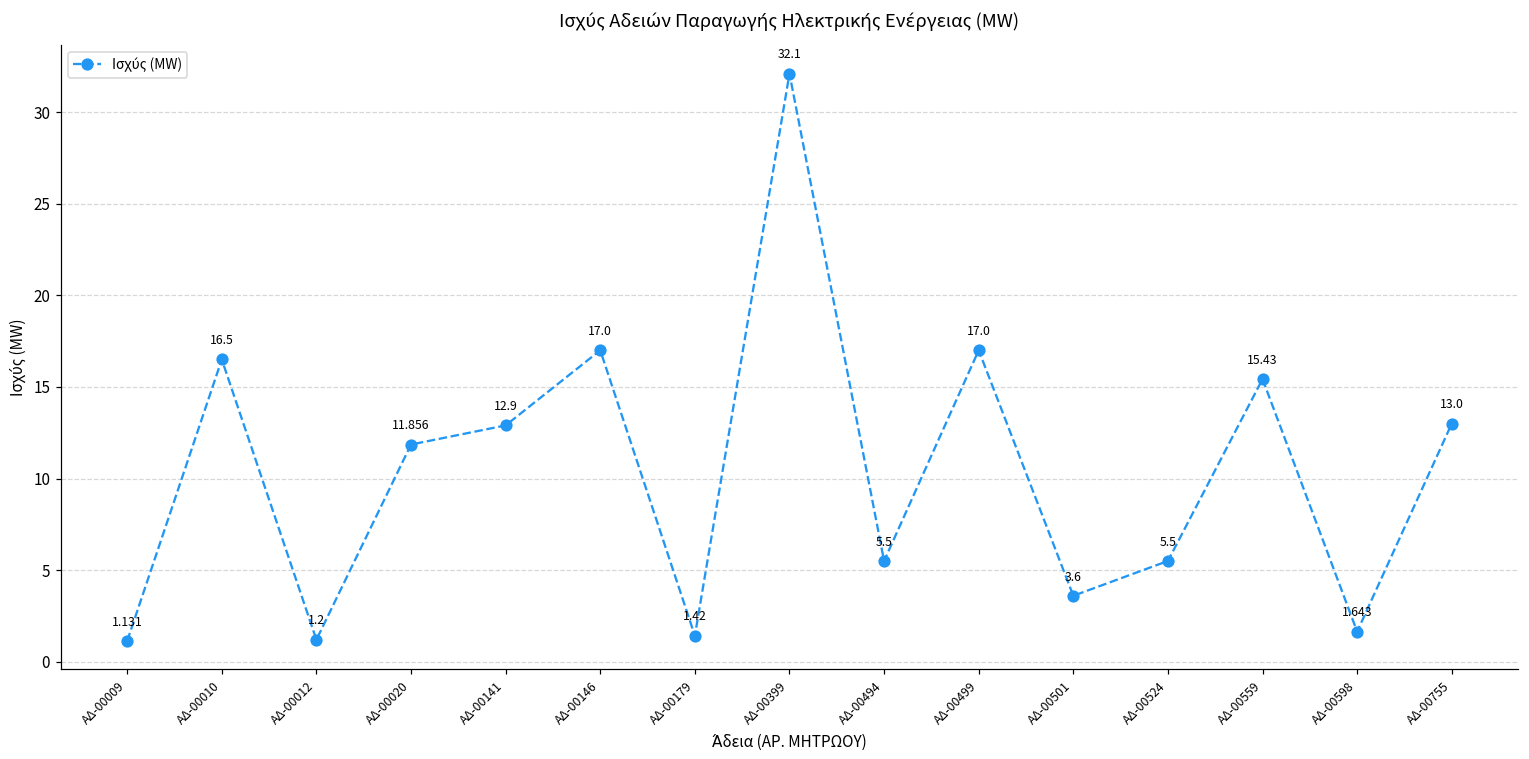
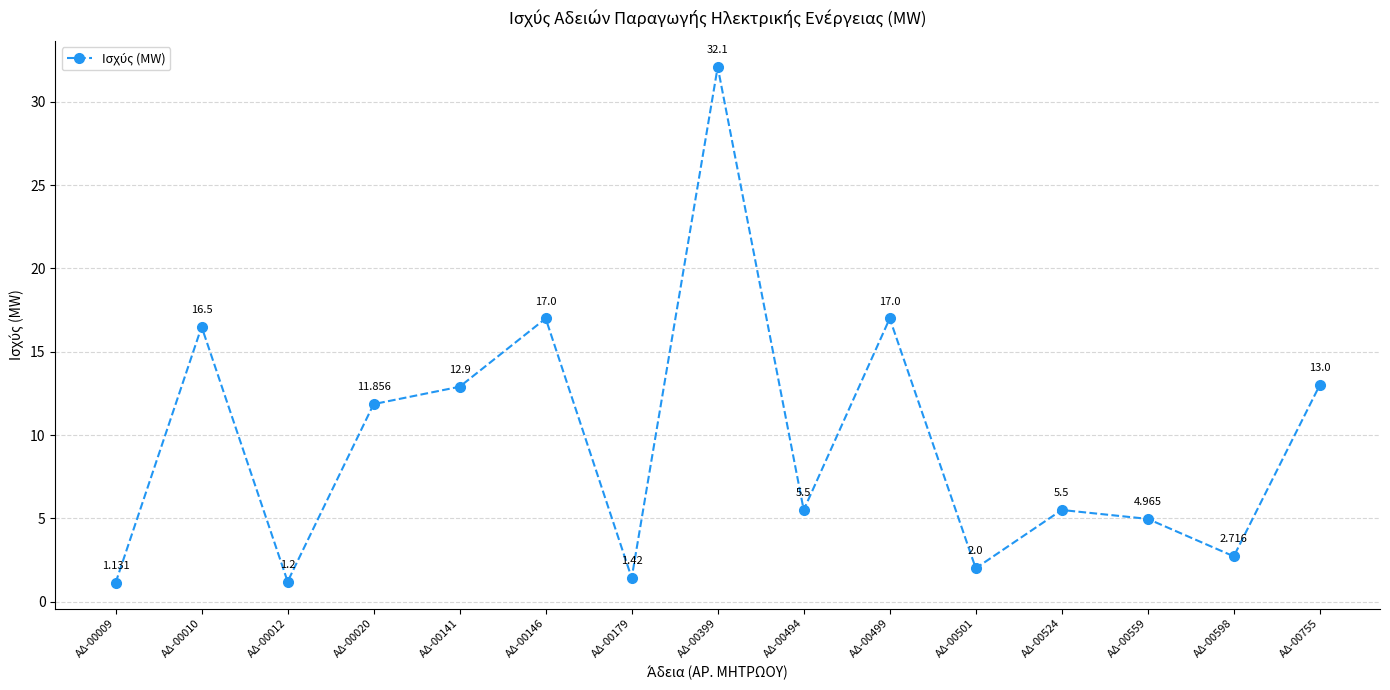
ΑΔ-00501: 3.6 -> 2.0
ΑΔ-00559: 15.43 -> 4.965
ΑΔ-00598: 1.643 -> 2.716
